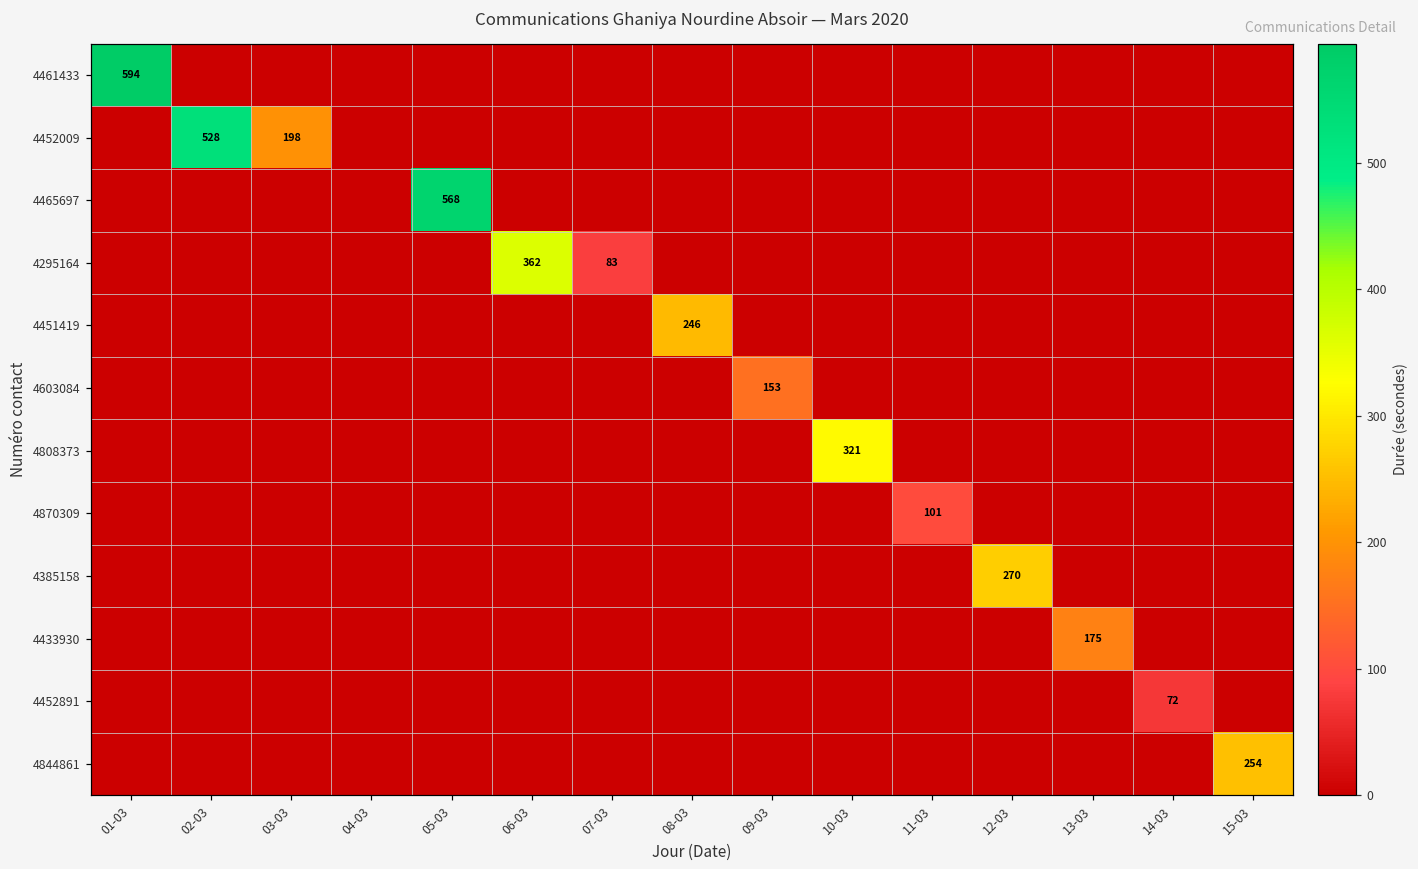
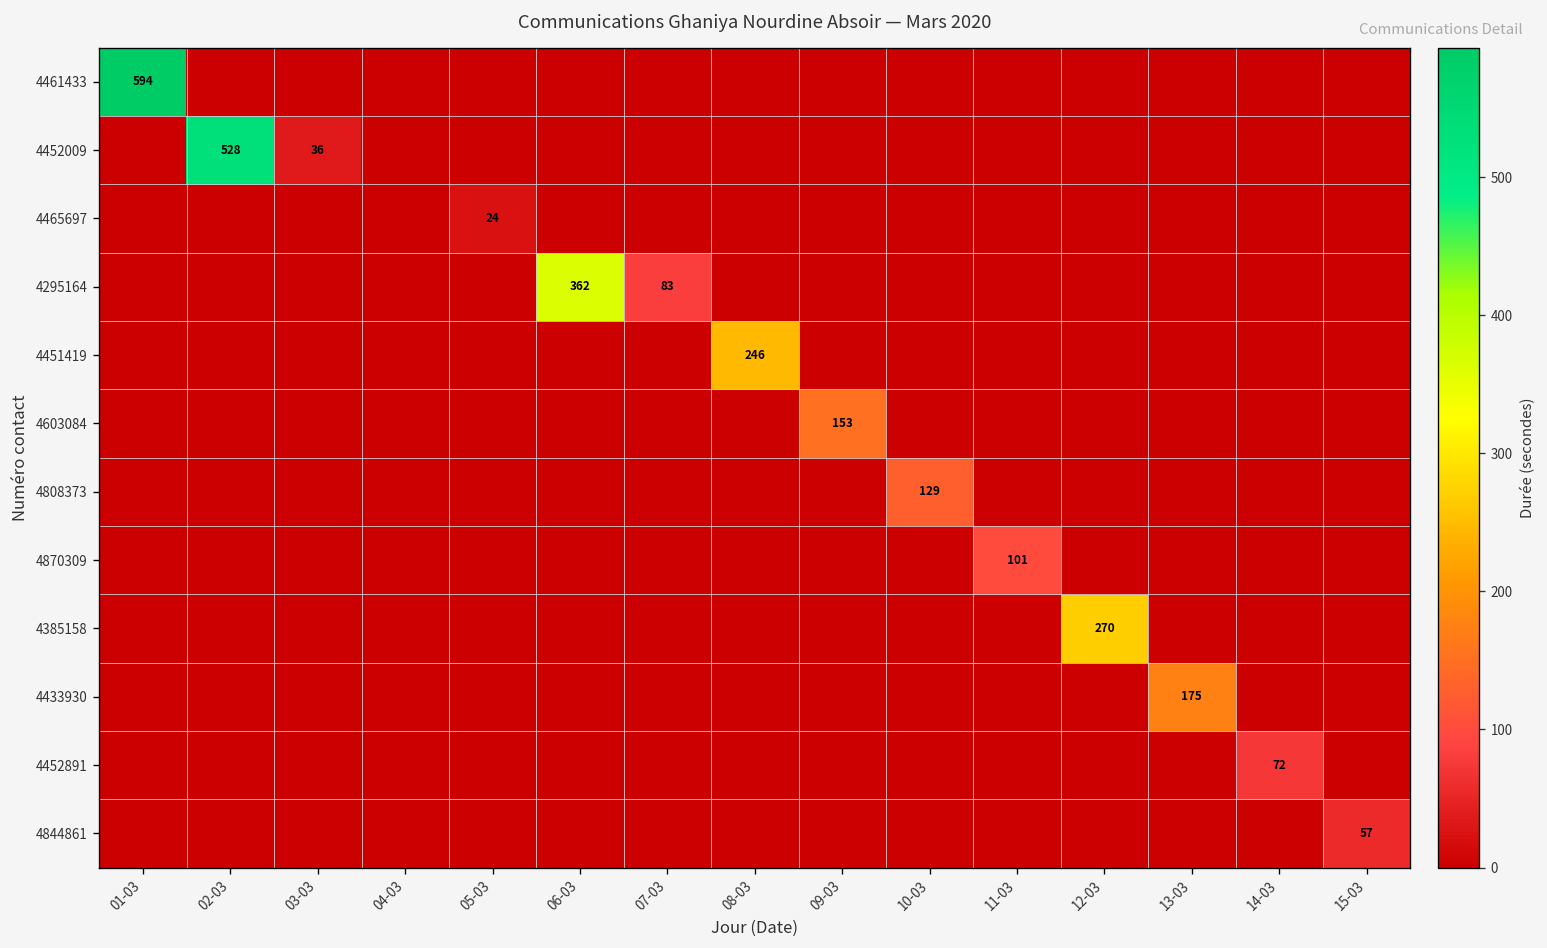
4452009, 03-03: 198 -> 36
4465697, 05-03: 568 -> 24
4808373, 10-03: 321 -> 129
4844861, 15-03: 254 -> 57
